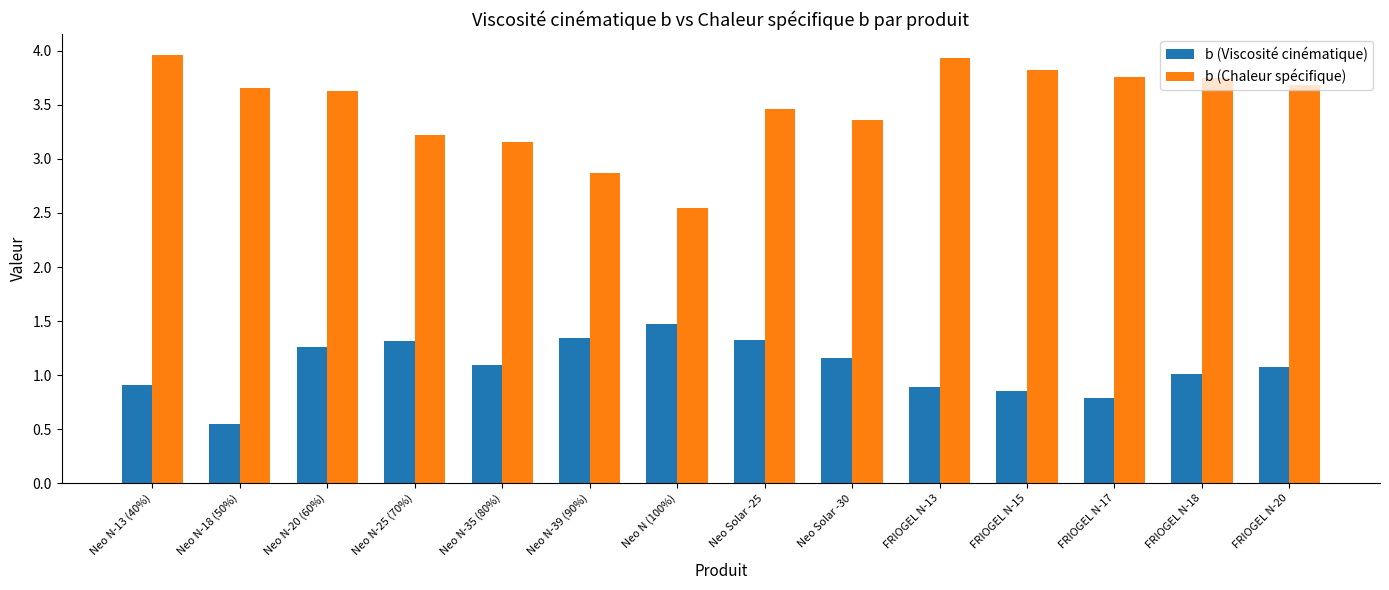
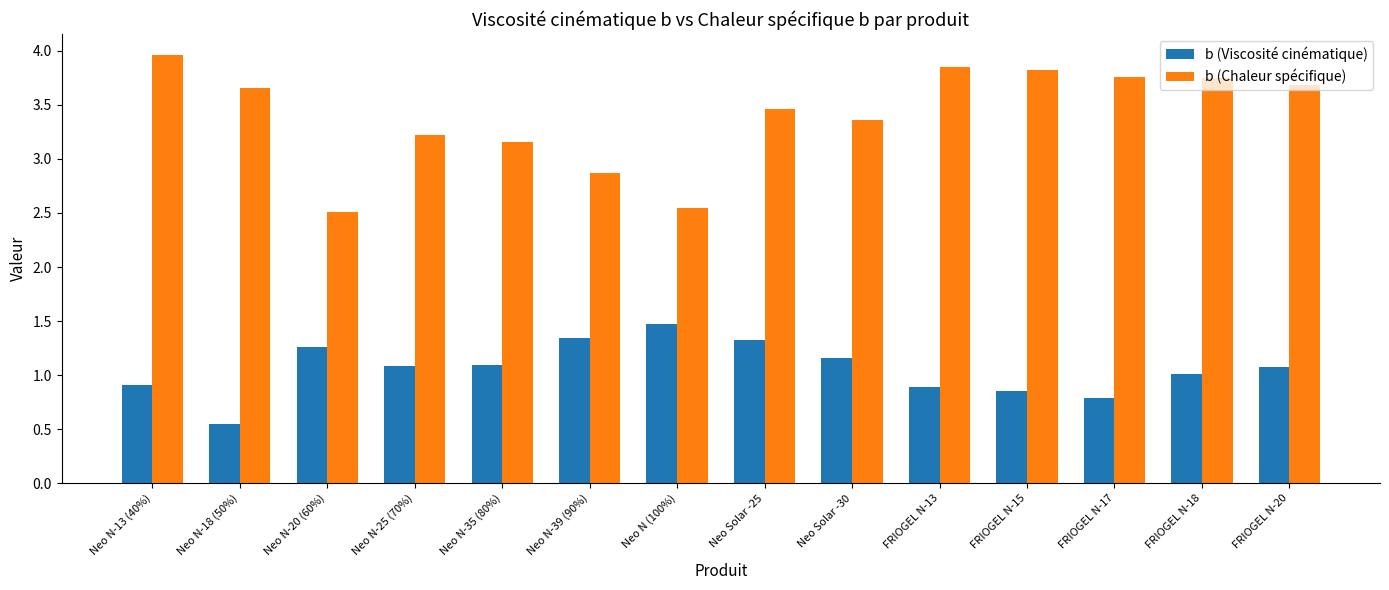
b (Chaleur spécifique), Neo N-20 (60%): 3.63 -> 2.51
b (Viscosité cinématique), Neo N-25 (70%): 1.32 -> 1.08
b (Chaleur spécifique), FRIOGEL N-13: 3.94 -> 3.85
